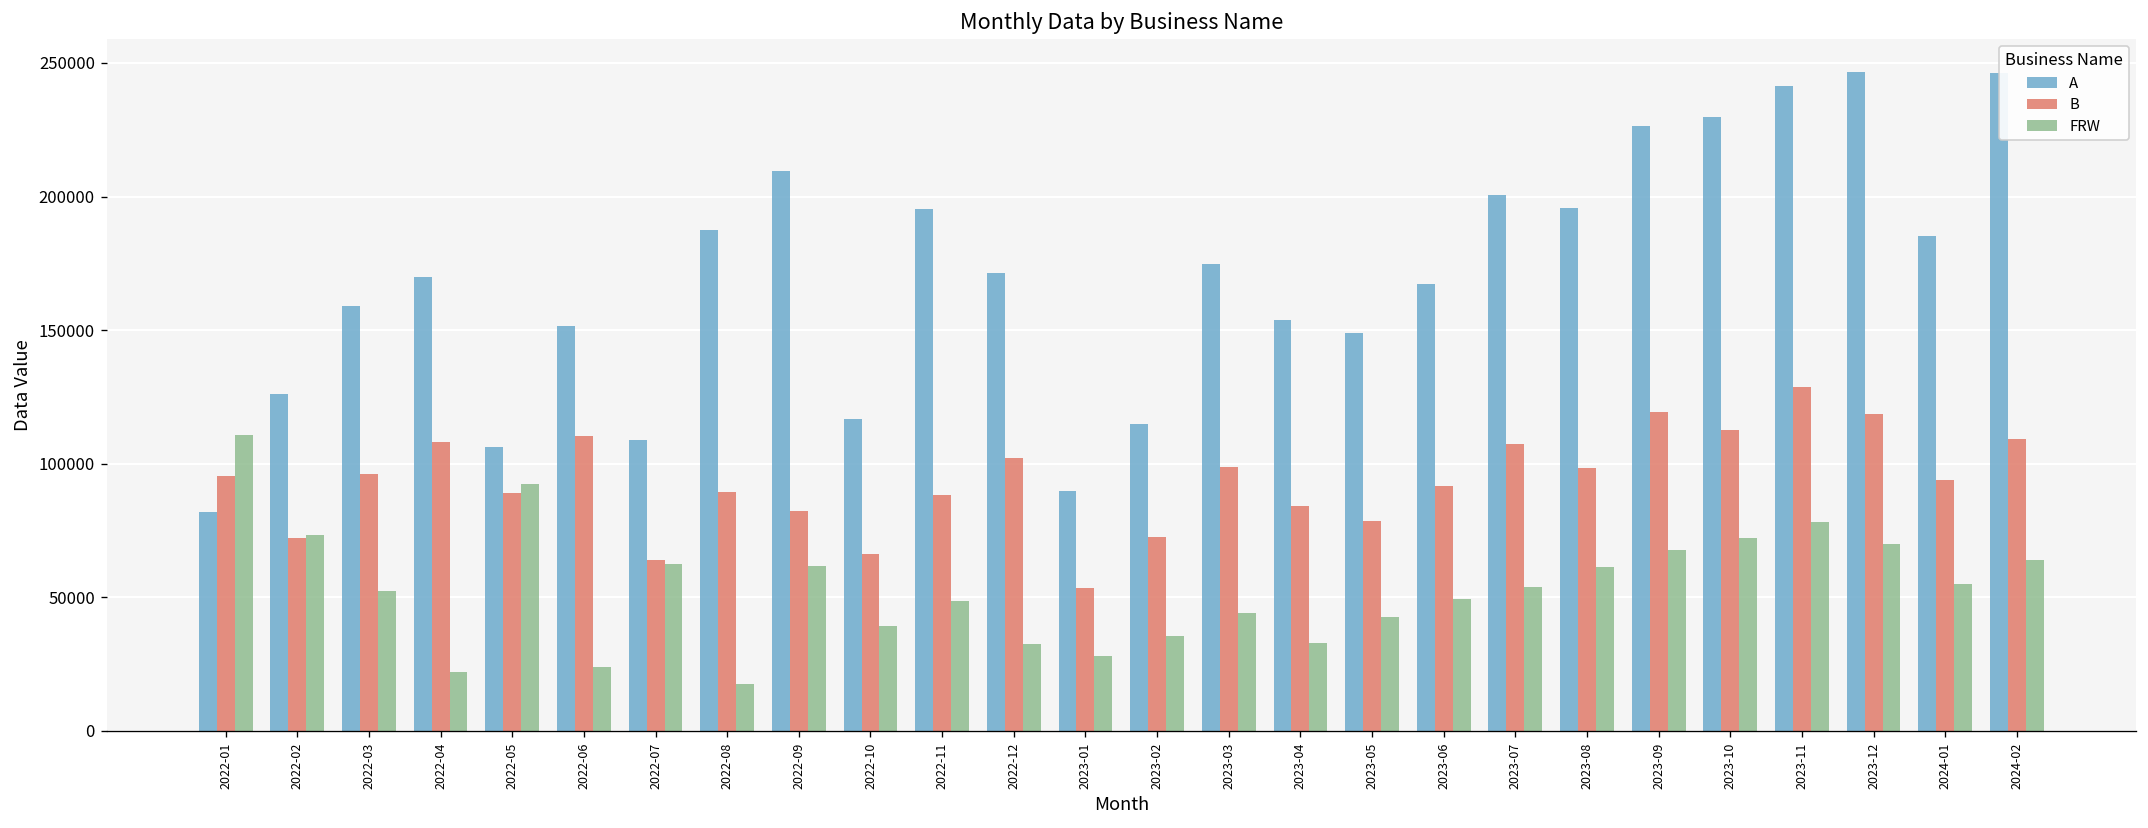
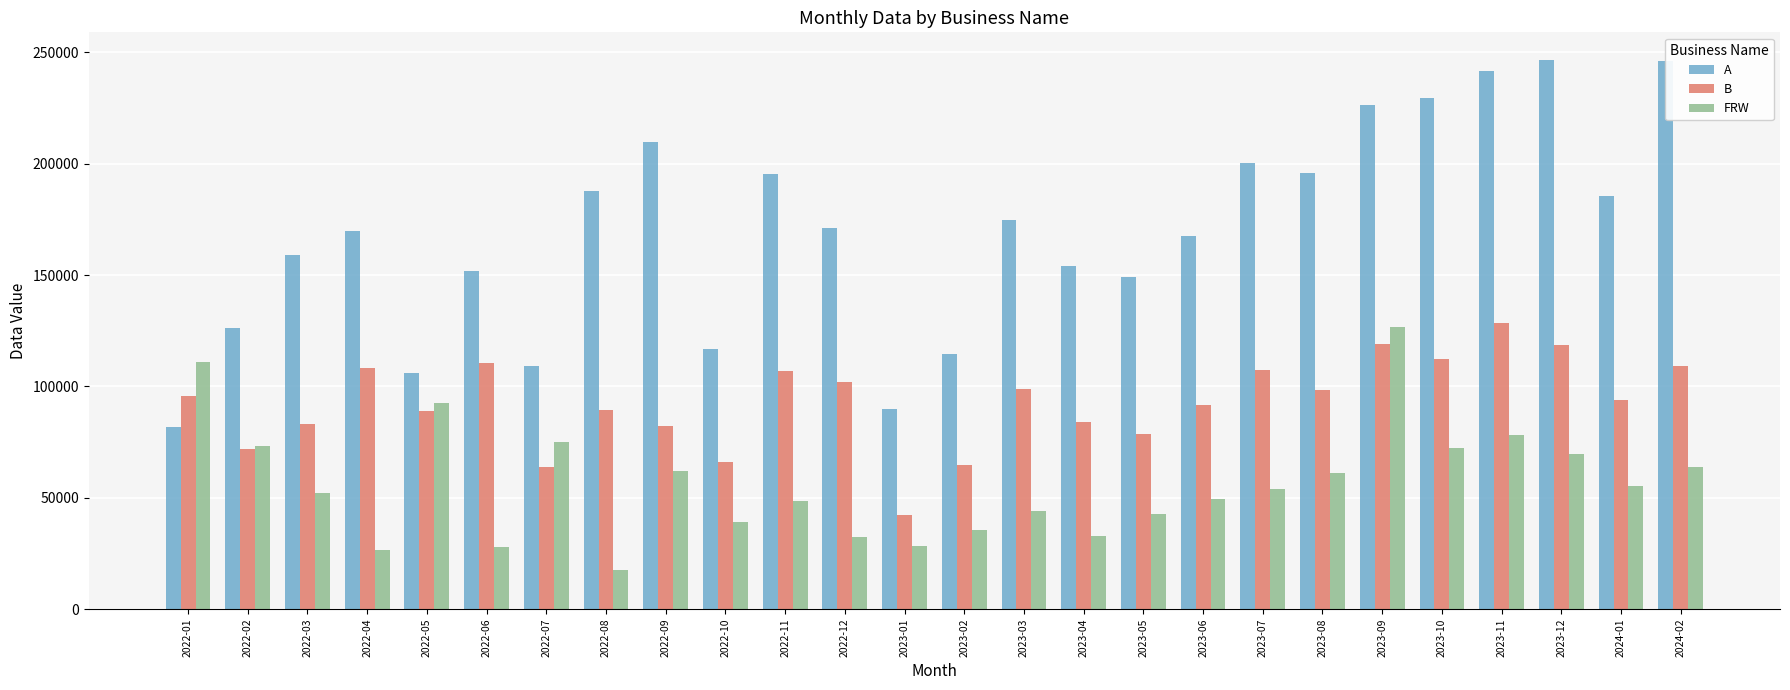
B, 2022-03: 96000 -> 83000
FRW, 2022-04: 22000 -> 27000
FRW, 2022-06: 24000 -> 28000
FRW, 2022-07: 63000 -> 75000
B, 2022-11: 88000 -> 107000
B, 2023-01: 53000 -> 42000
B, 2023-02: 73000 -> 65000
FRW, 2023-09: 68000 -> 127000
